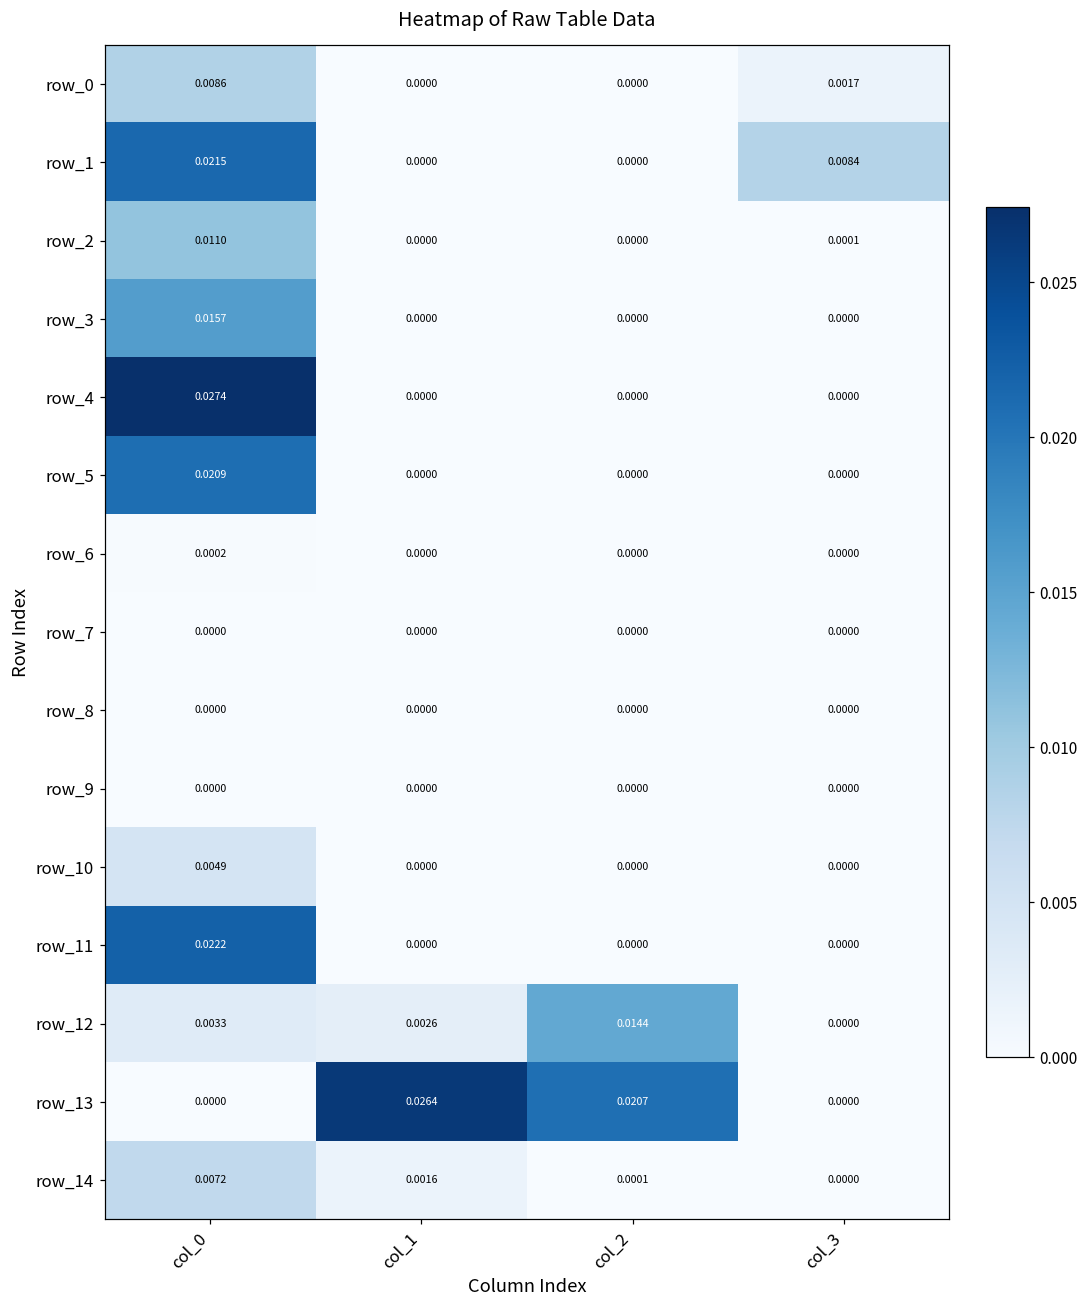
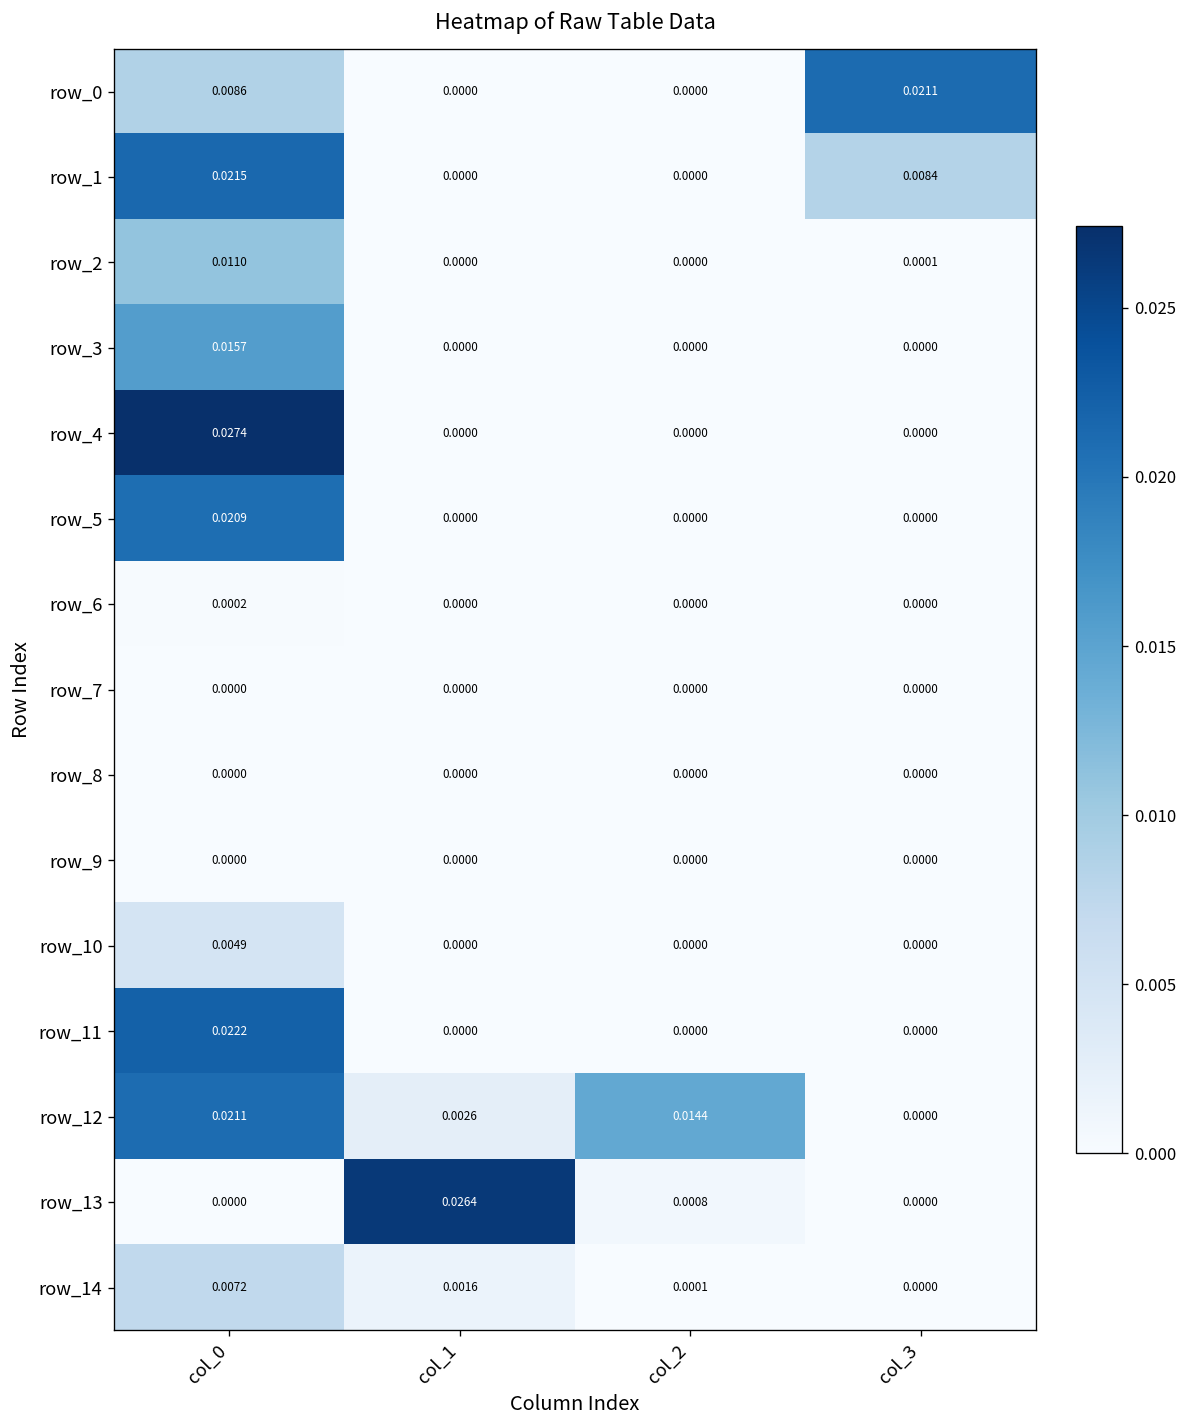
row_0, col_3: 0.0017 -> 0.0211
row_12, col_0: 0.0033 -> 0.0211
row_13, col_2: 0.0207 -> 0.0008
